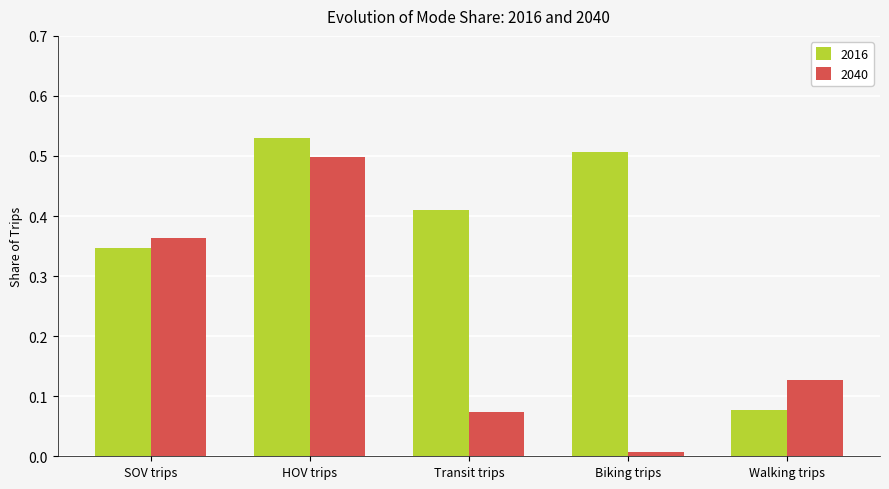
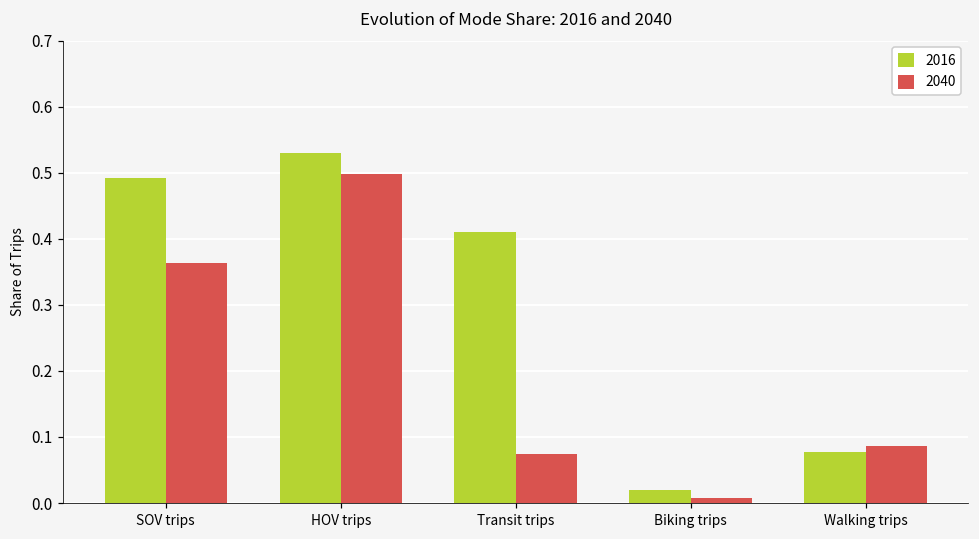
2016, SOV trips: 0.35 -> 0.49
2016, Biking trips: 0.51 -> 0.02
2040, Walking trips: 0.13 -> 0.09
